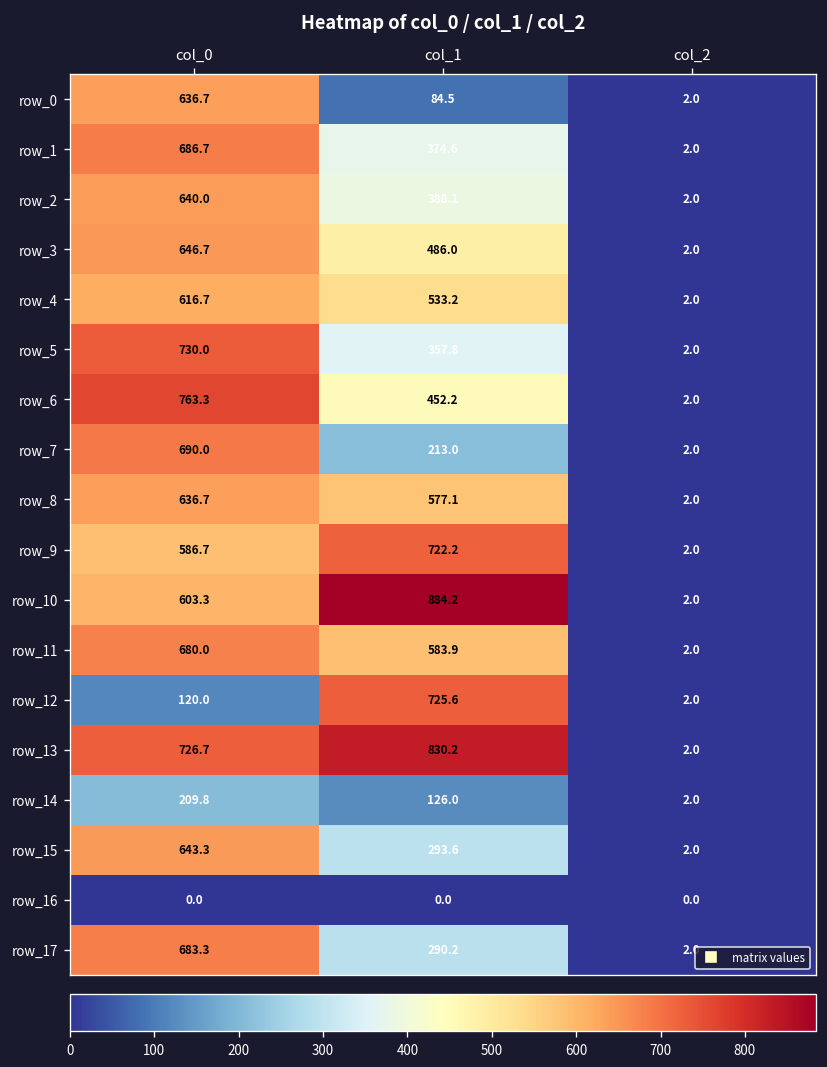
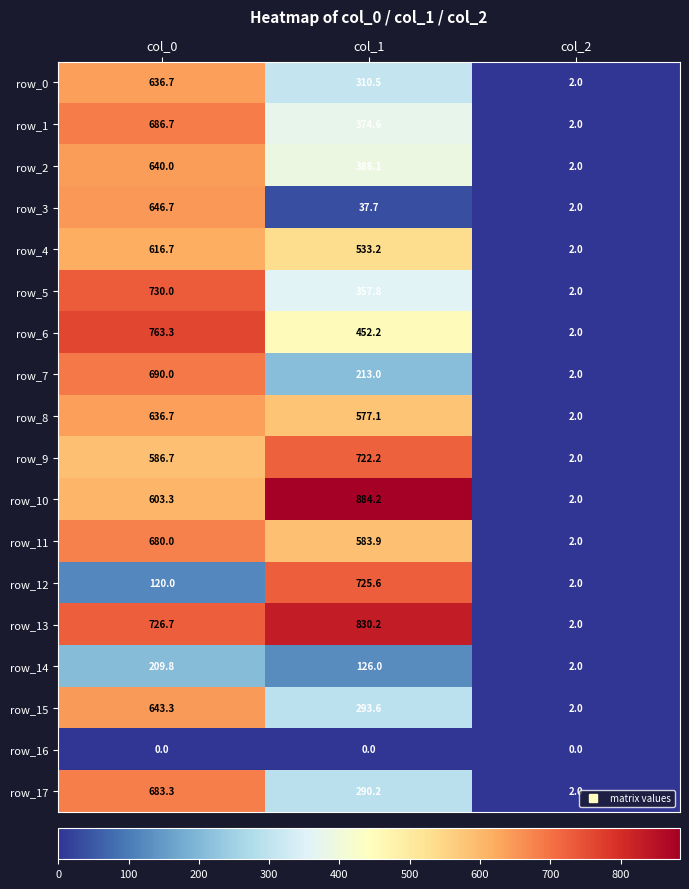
row_0, col_1: 84.5 -> 310.5
row_3, col_1: 486.0 -> 37.7
